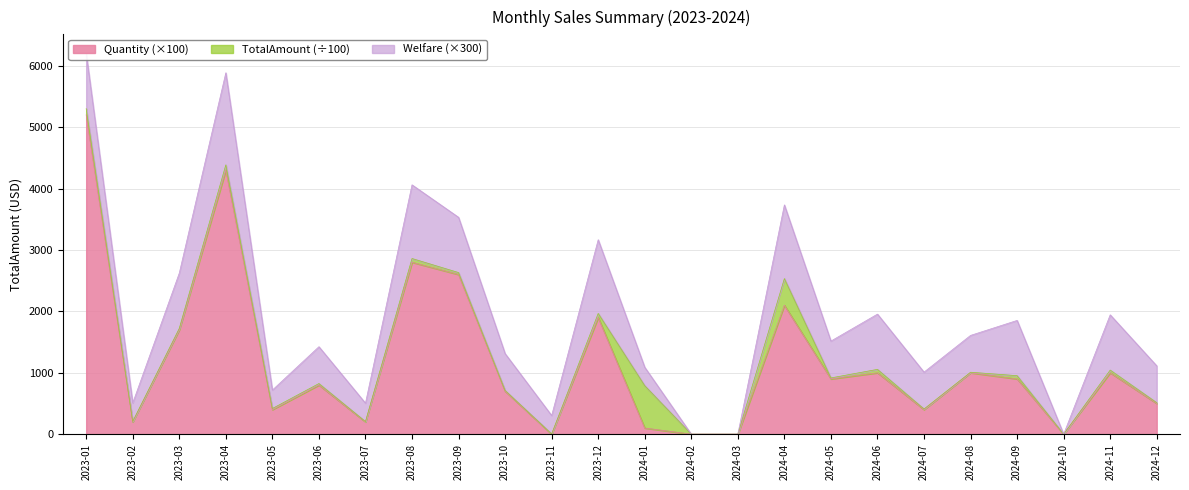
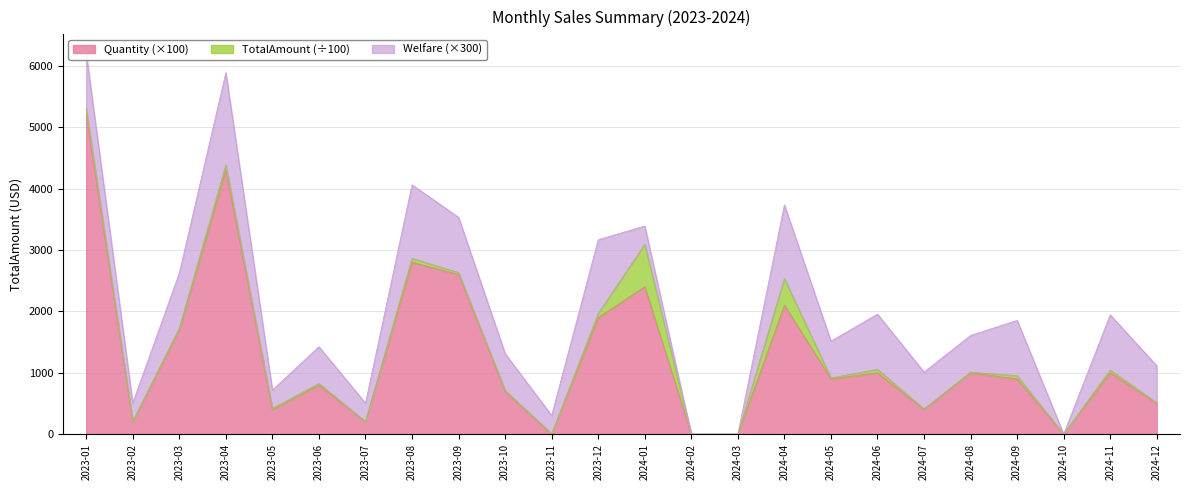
Quantity (×100), 2024-01: 100 -> 2400
